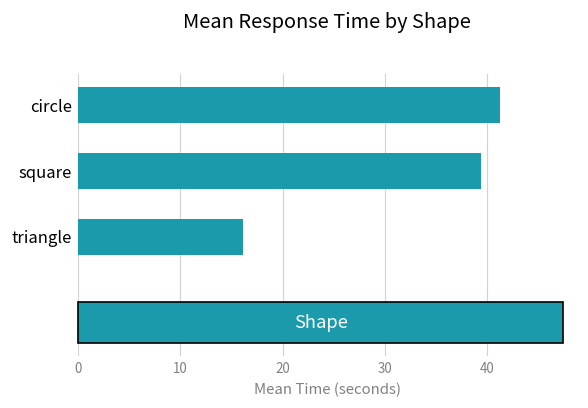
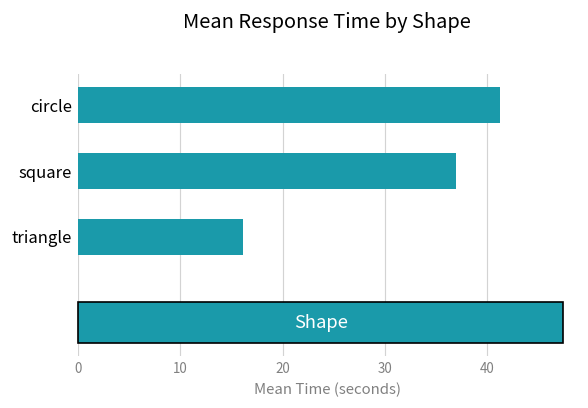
square: 39 -> 37
